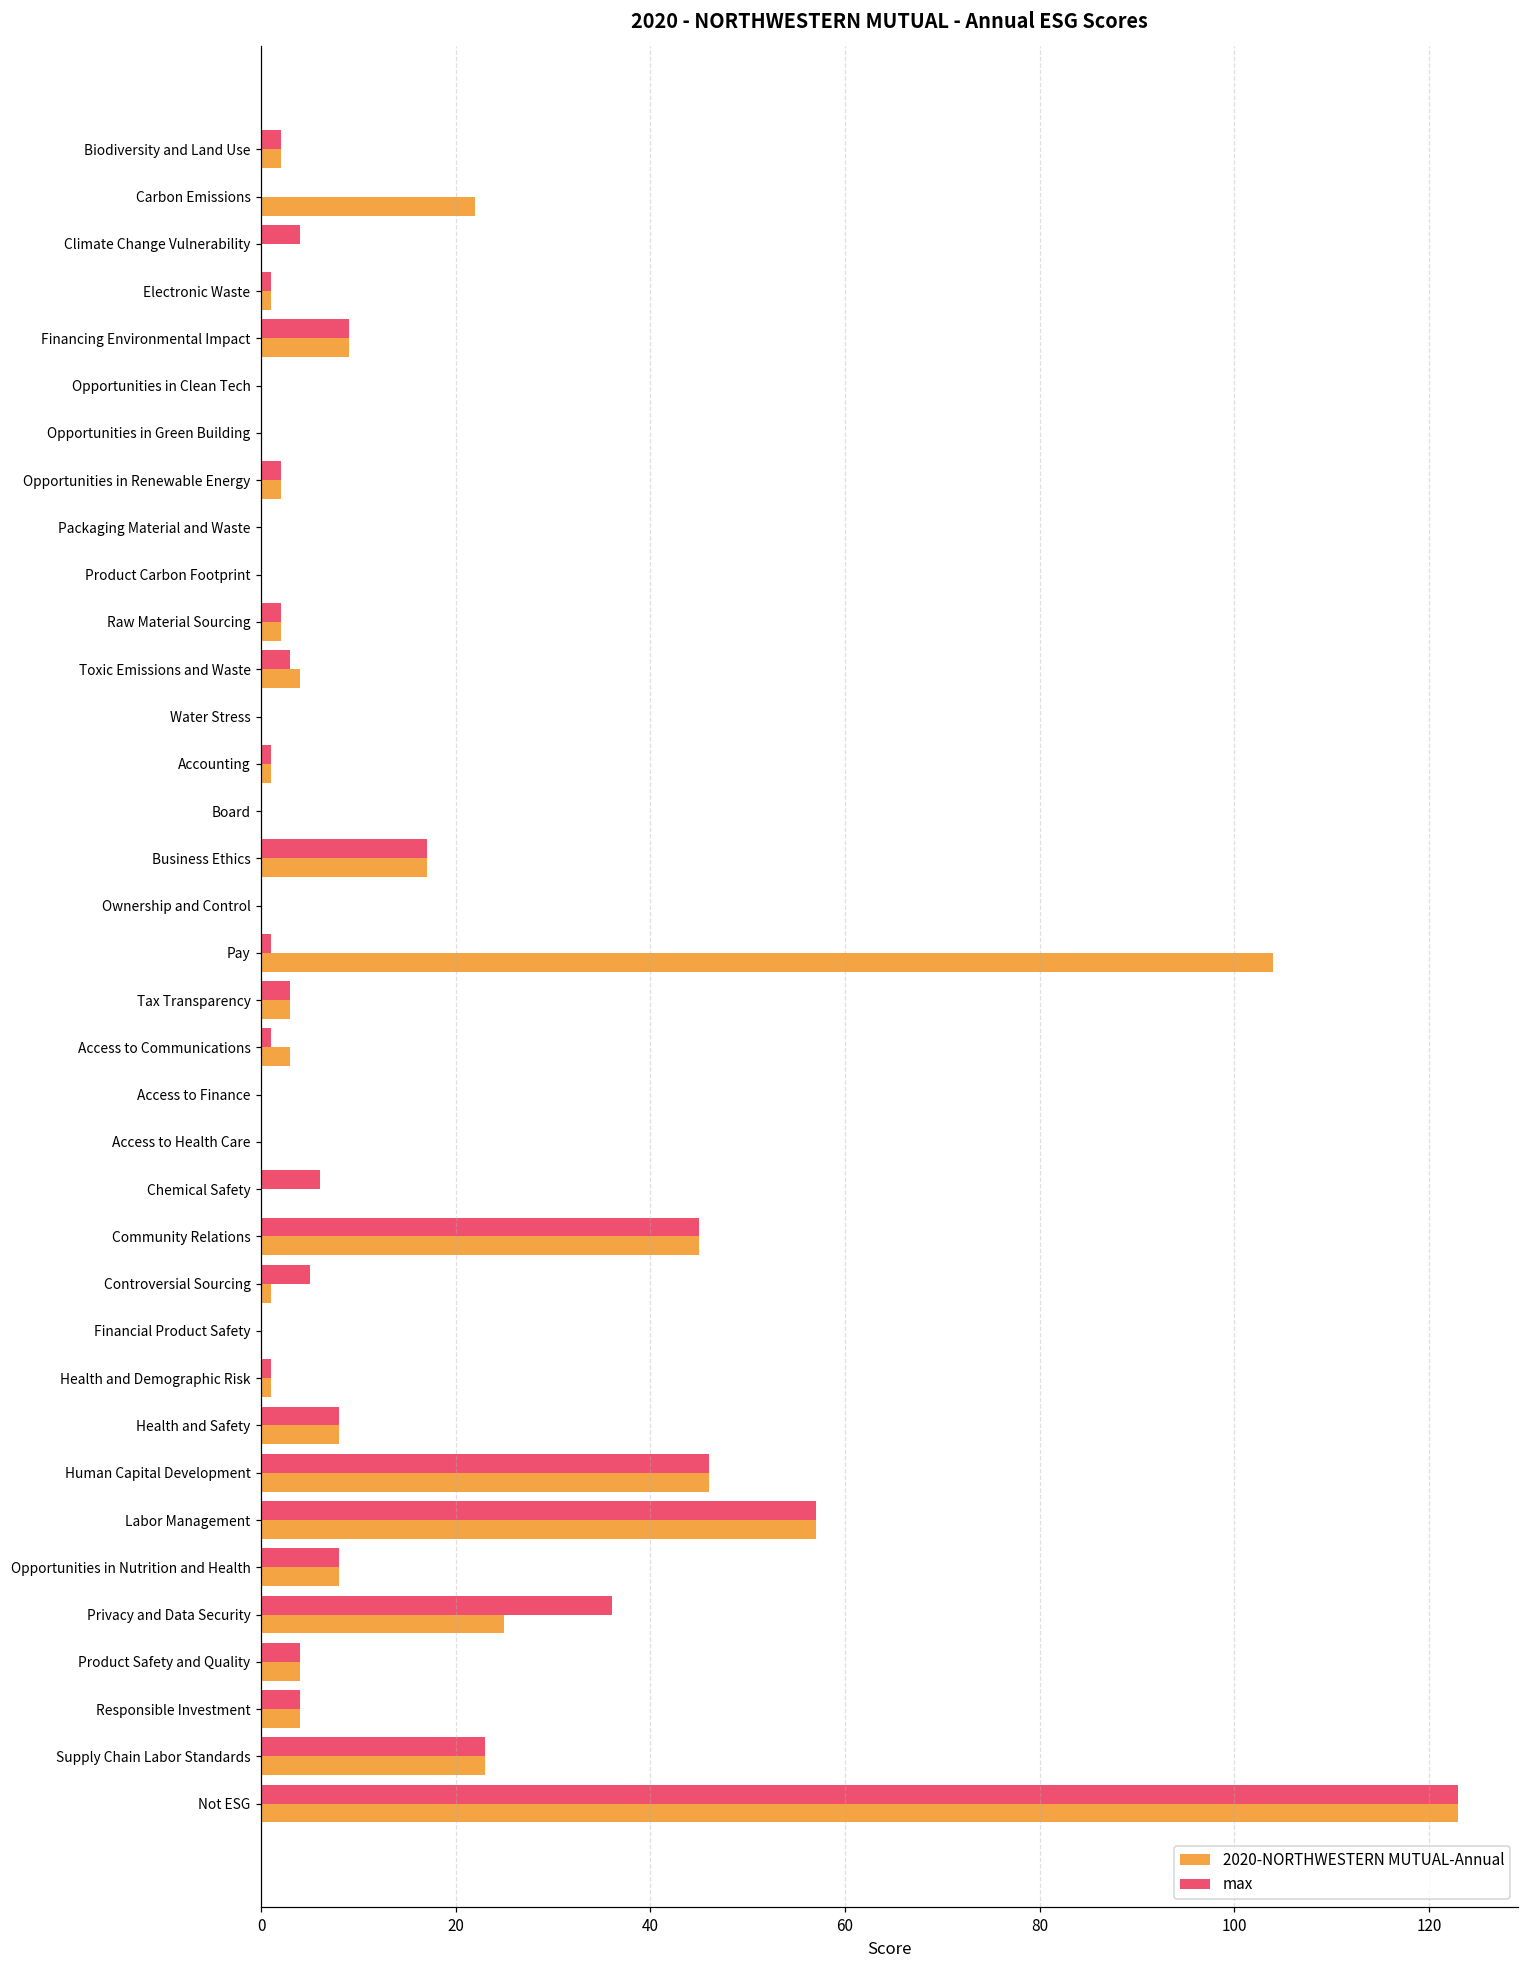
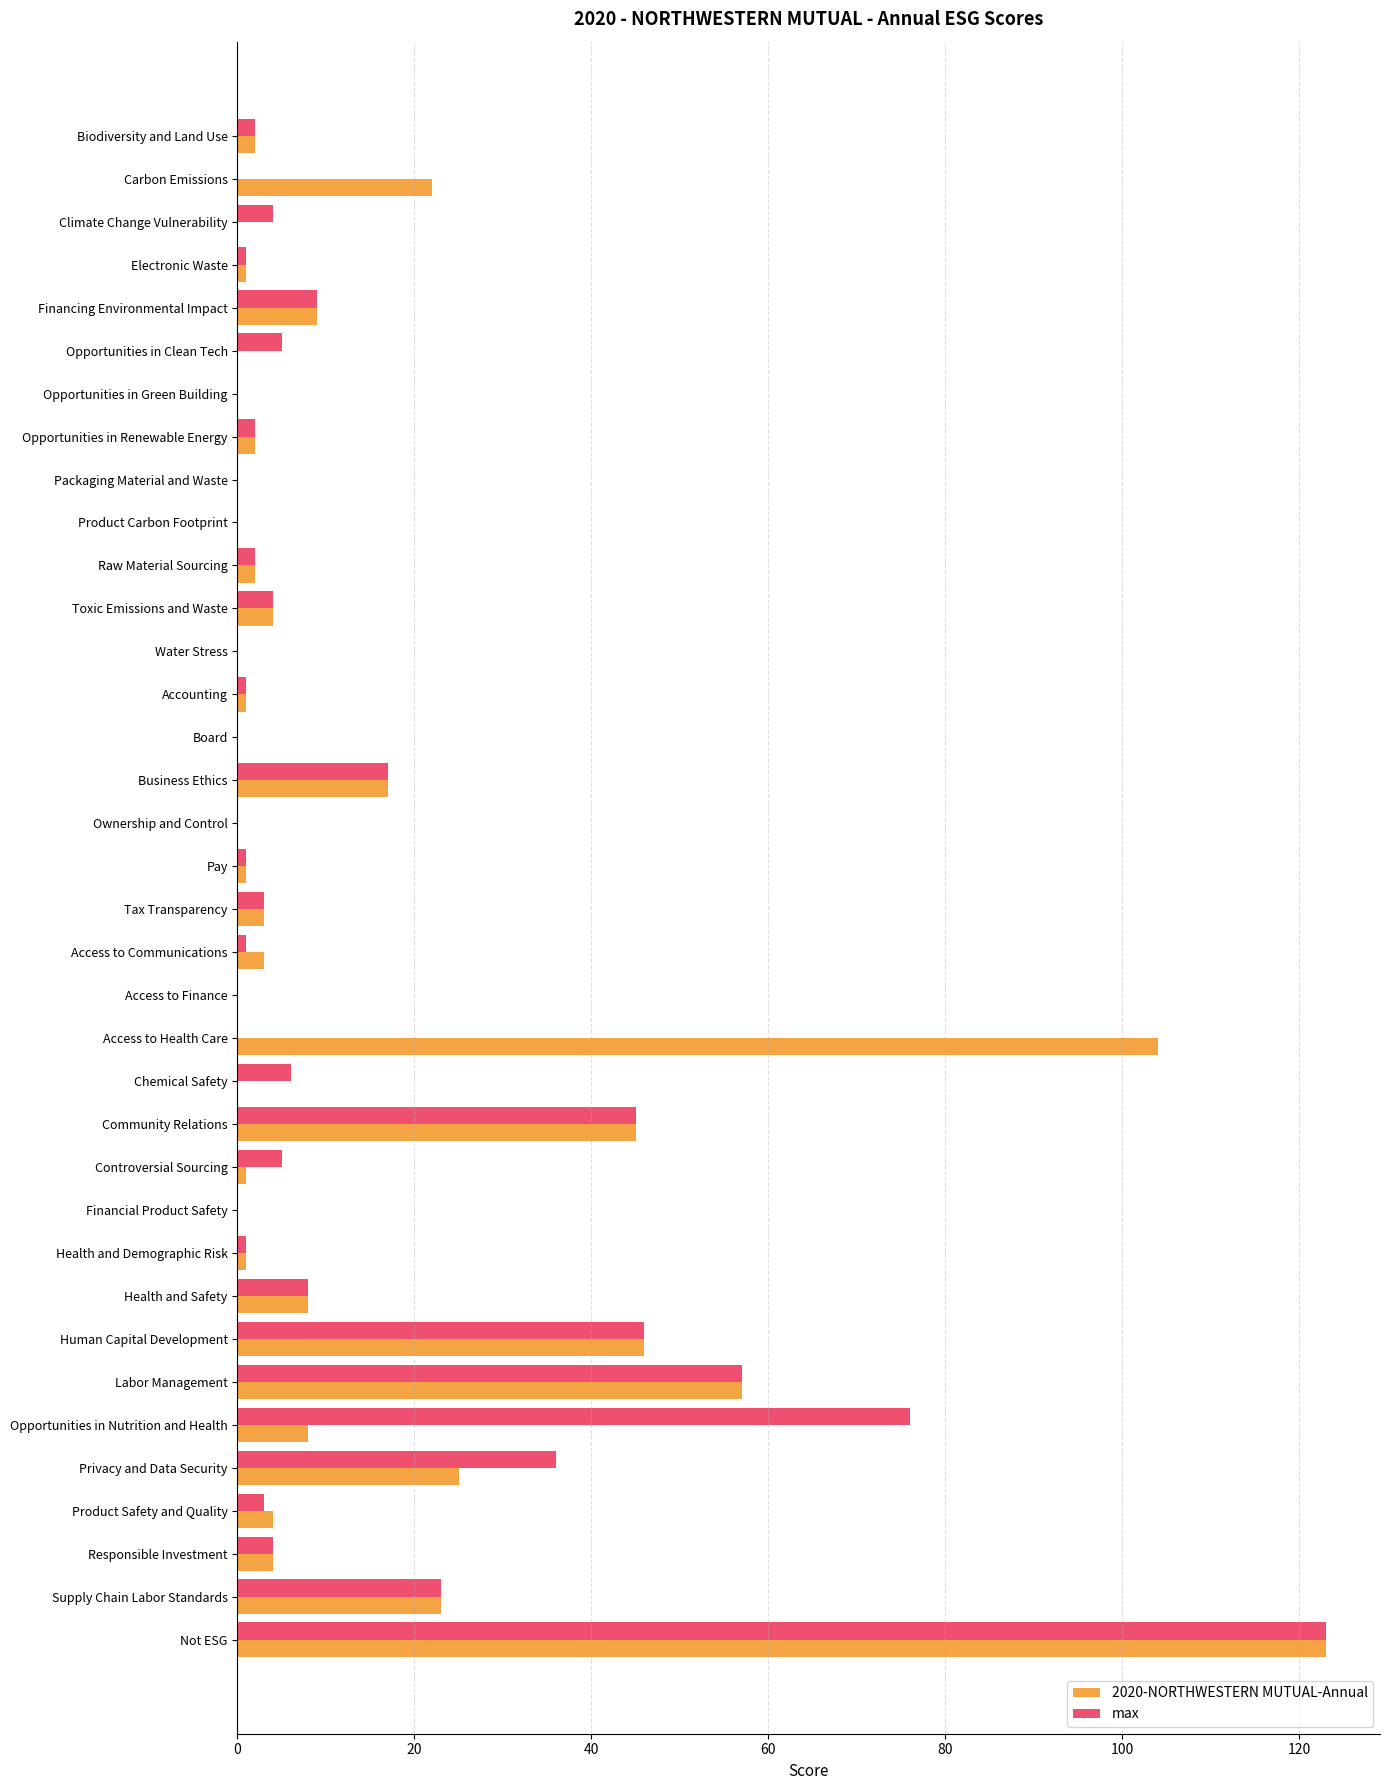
max, Opportunities in Clean Tech: 0 -> 5
max, Toxic Emissions and Waste: 3 -> 4
2020-NORTHWESTERN MUTUAL-Annual, Pay: 104 -> 1
2020-NORTHWESTERN MUTUAL-Annual, Access to Health Care: 0 -> 104
max, Opportunities in Nutrition and Health: 8 -> 76
max, Product Safety and Quality: 4 -> 3
